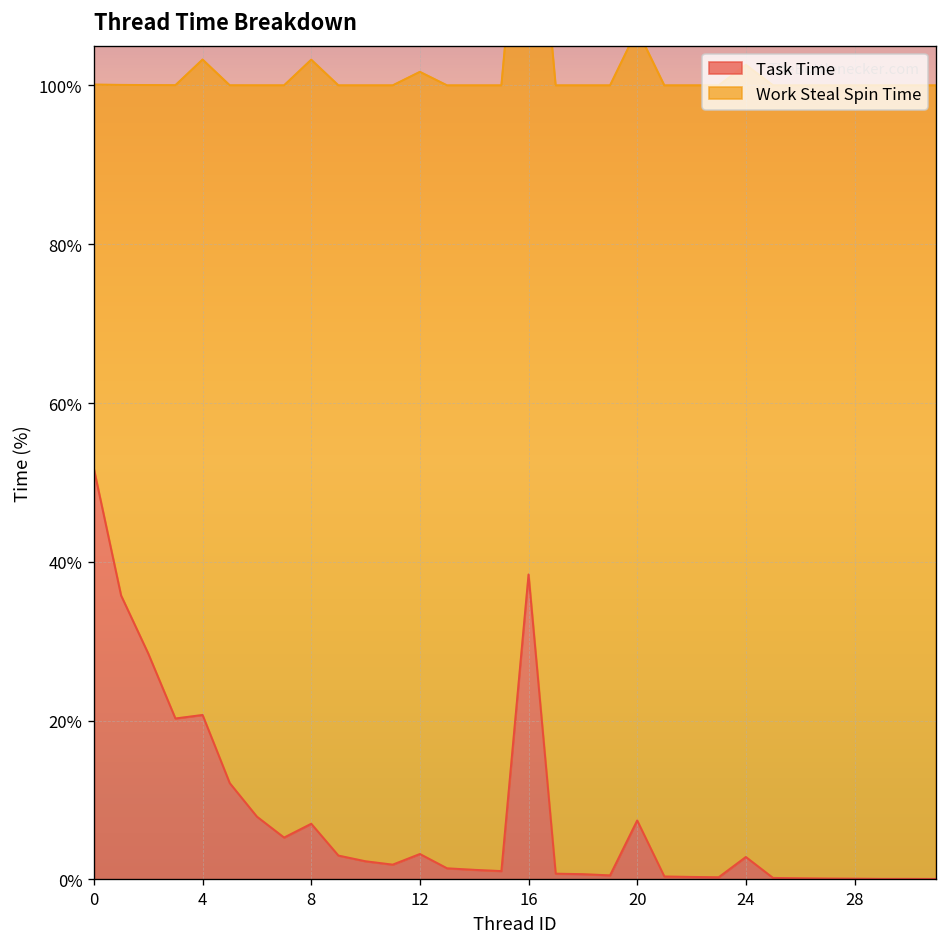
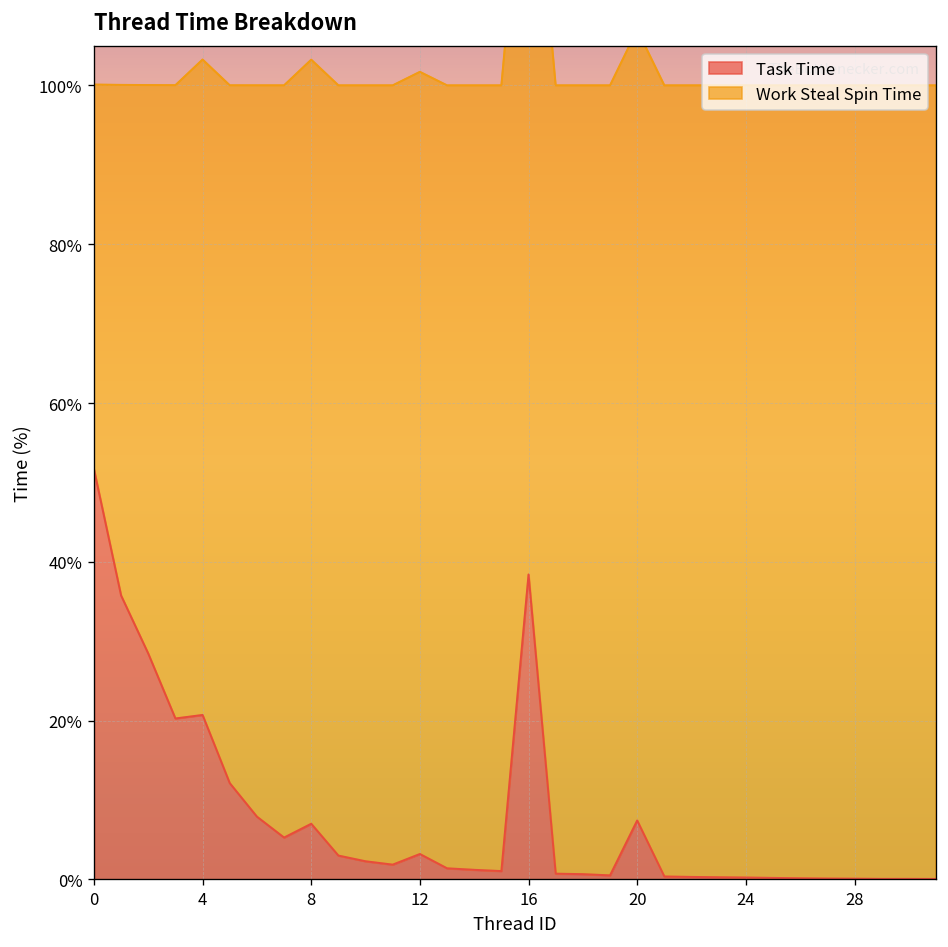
Task Time, 24: 3% -> 0%
